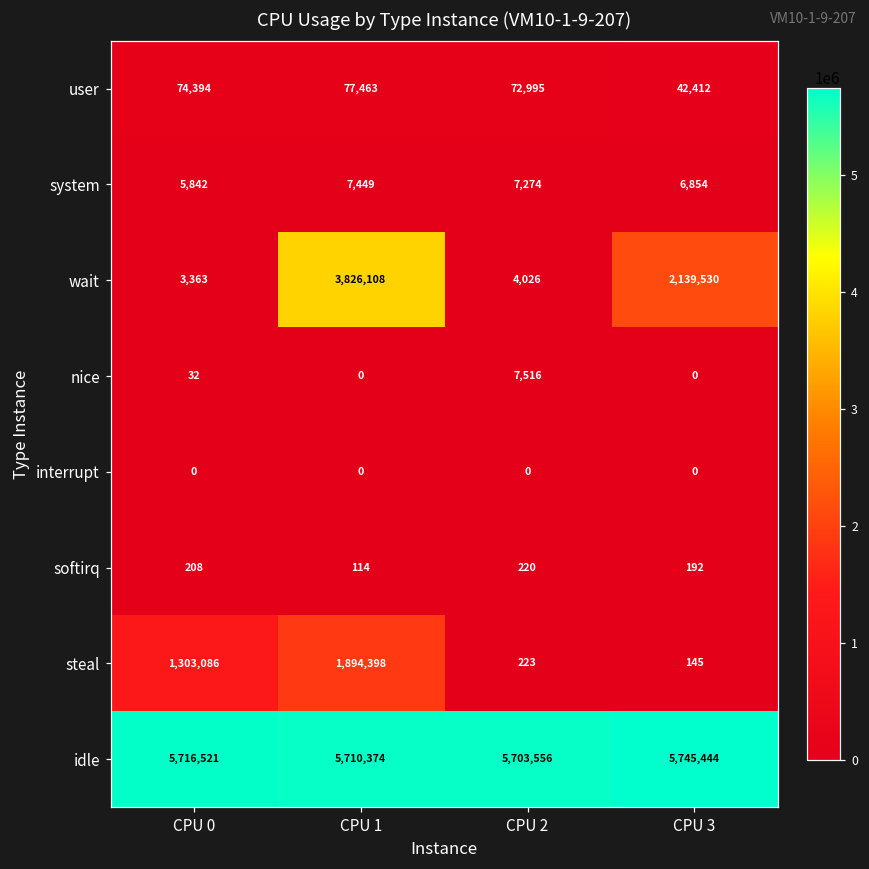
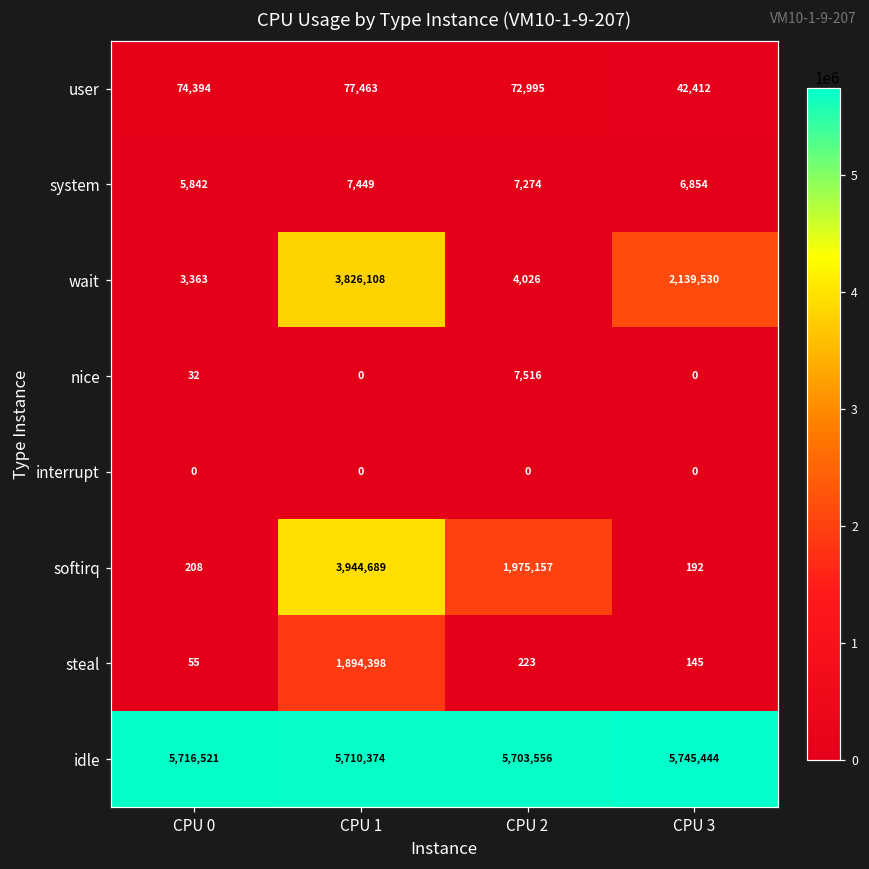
softirq, CPU 1: 114 -> 3,944,689
softirq, CPU 2: 220 -> 1,975,157
steal, CPU 0: 1,303,086 -> 55
